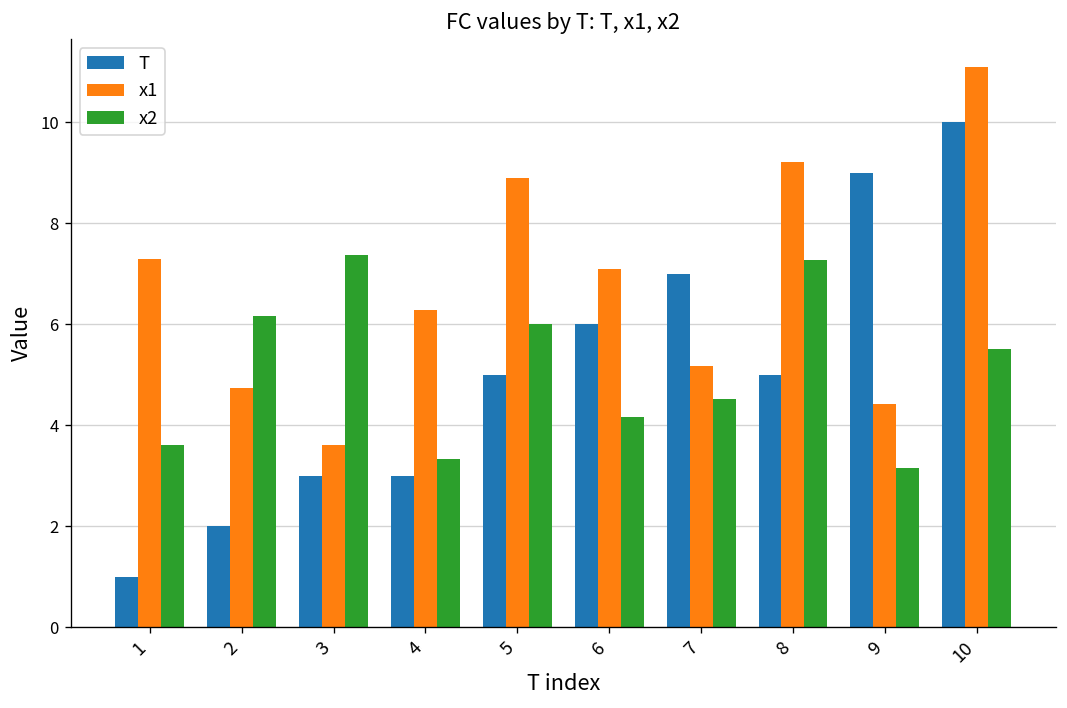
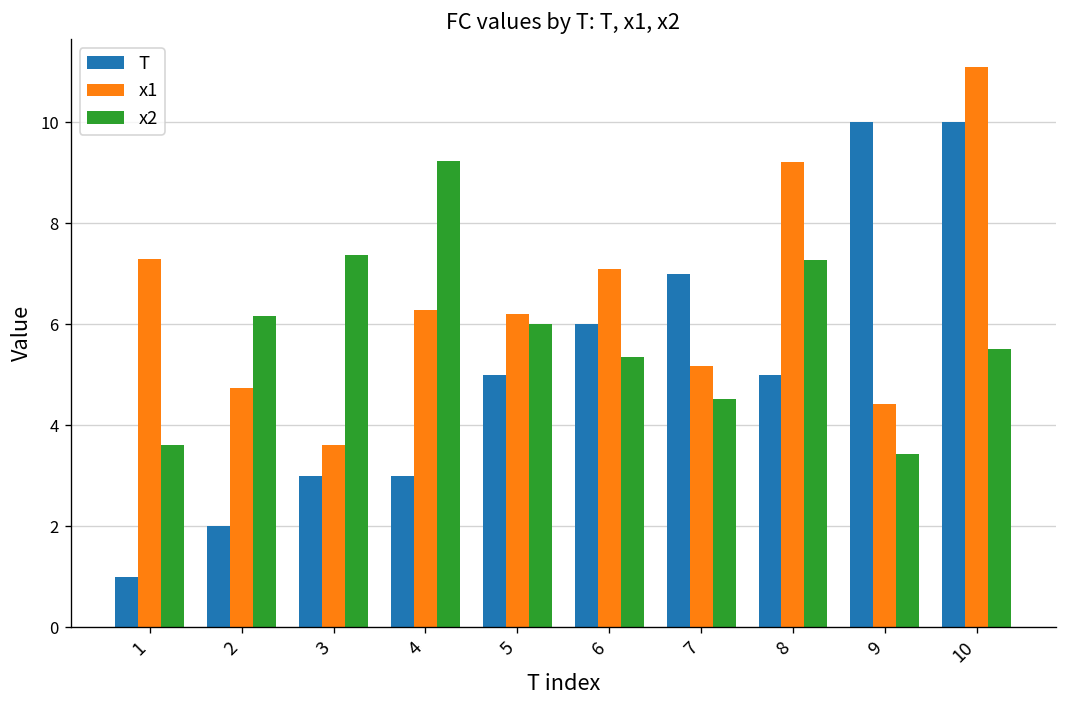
x2, 4: 3.3 -> 9.2
x1, 5: 8.9 -> 6.2
x2, 6: 4.2 -> 5.3
T, 9: 9 -> 10
x2, 9: 3.2 -> 3.4
